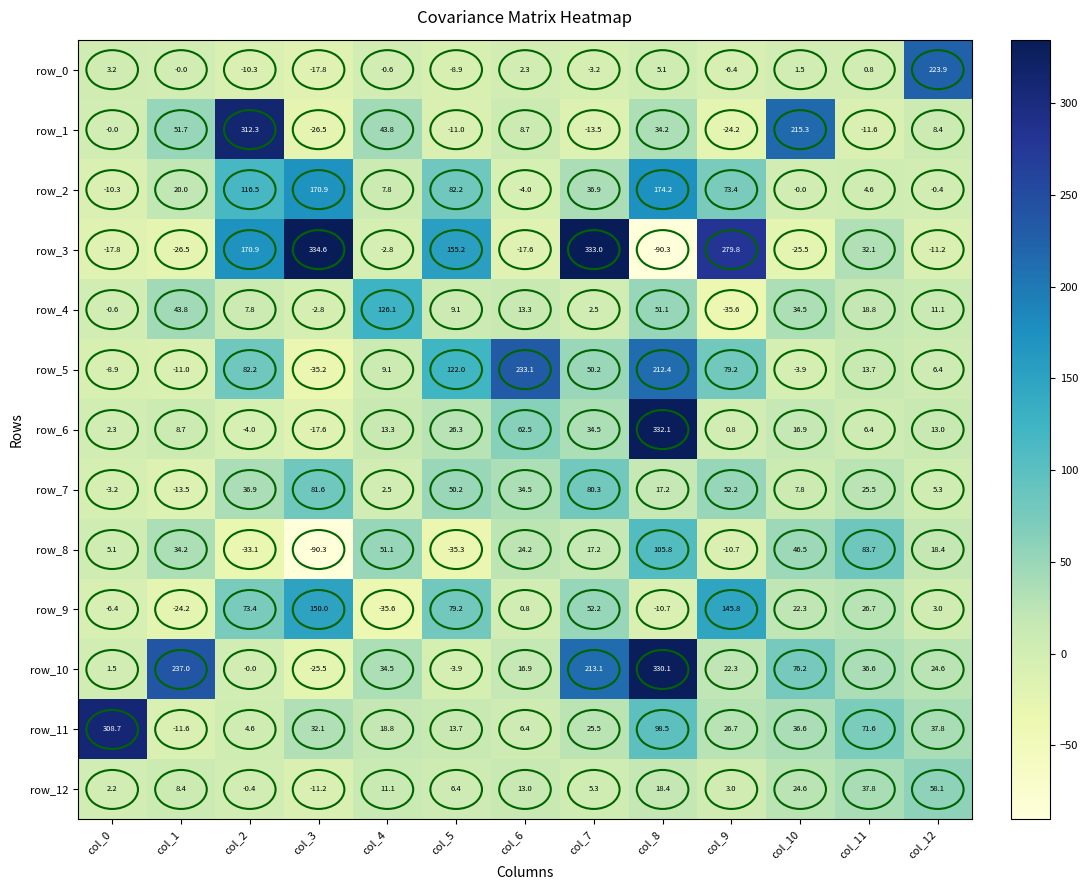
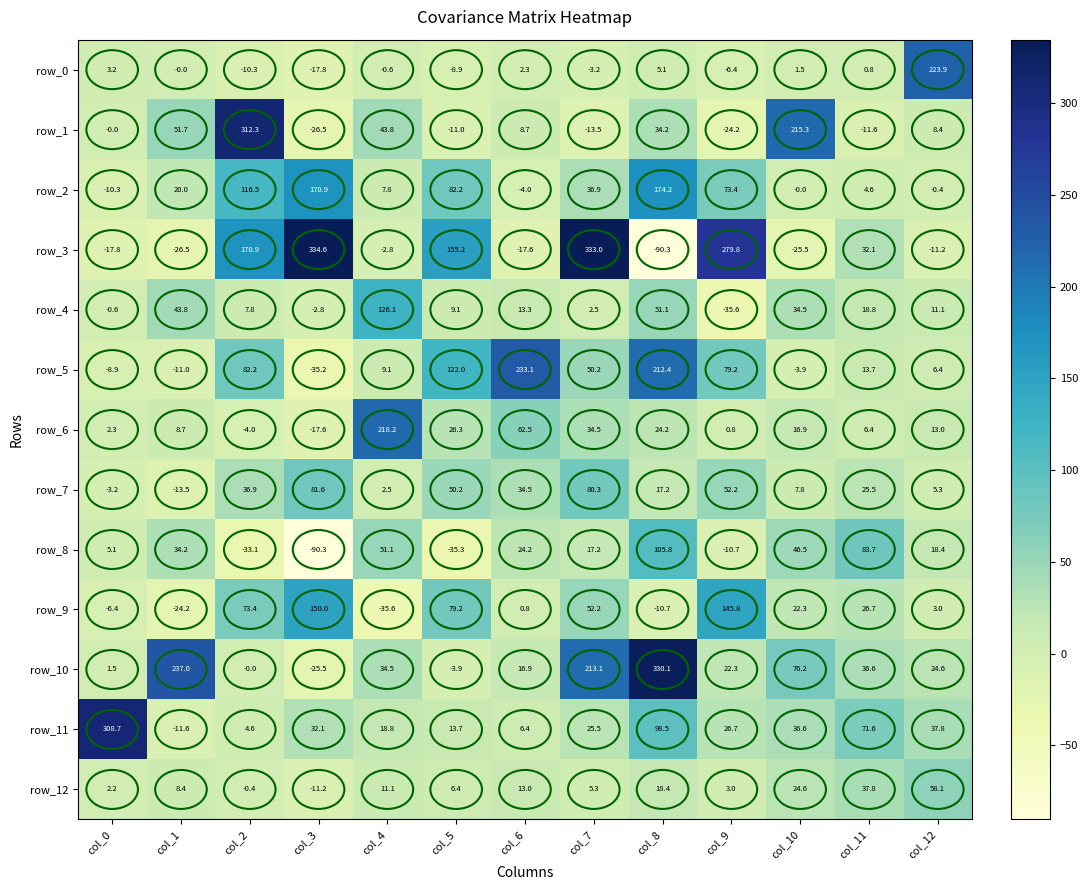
row_6, col_4: 13.3 -> 218.2
row_6, col_8: 332.1 -> 24.2
